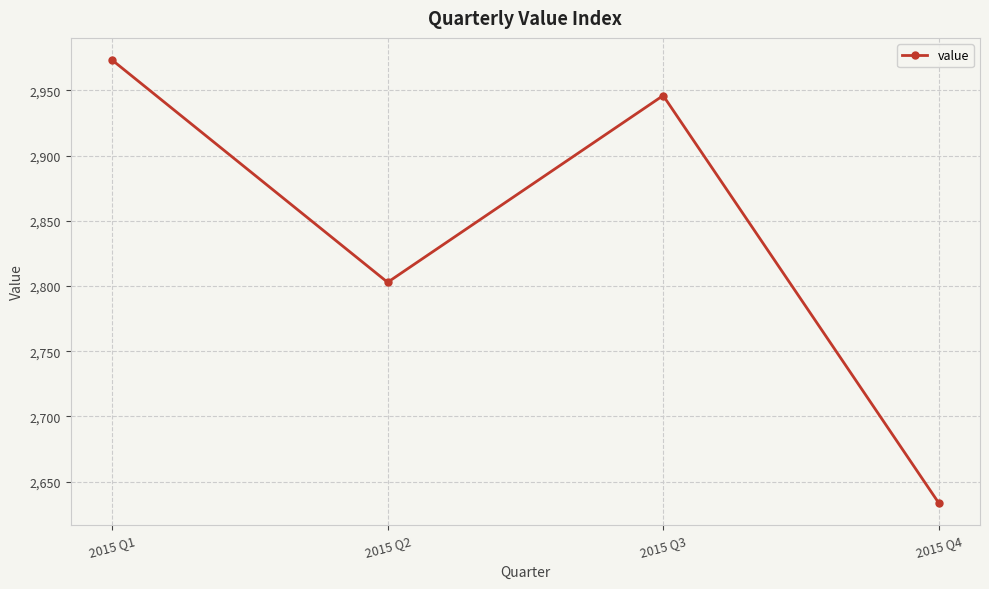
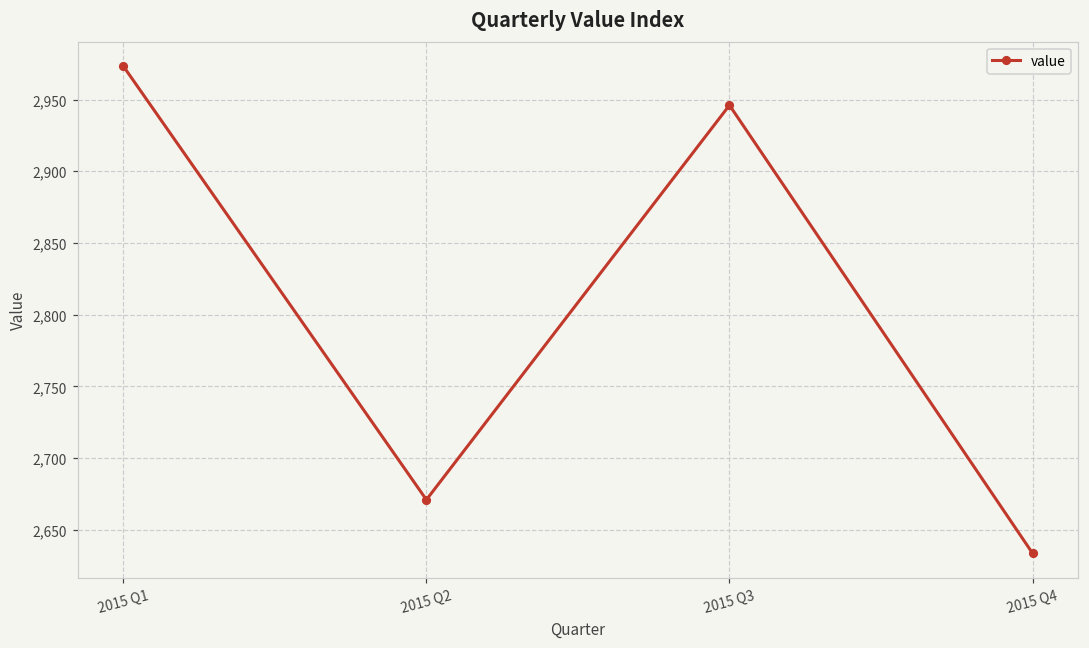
2015 Q2: 2,803 -> 2,671
